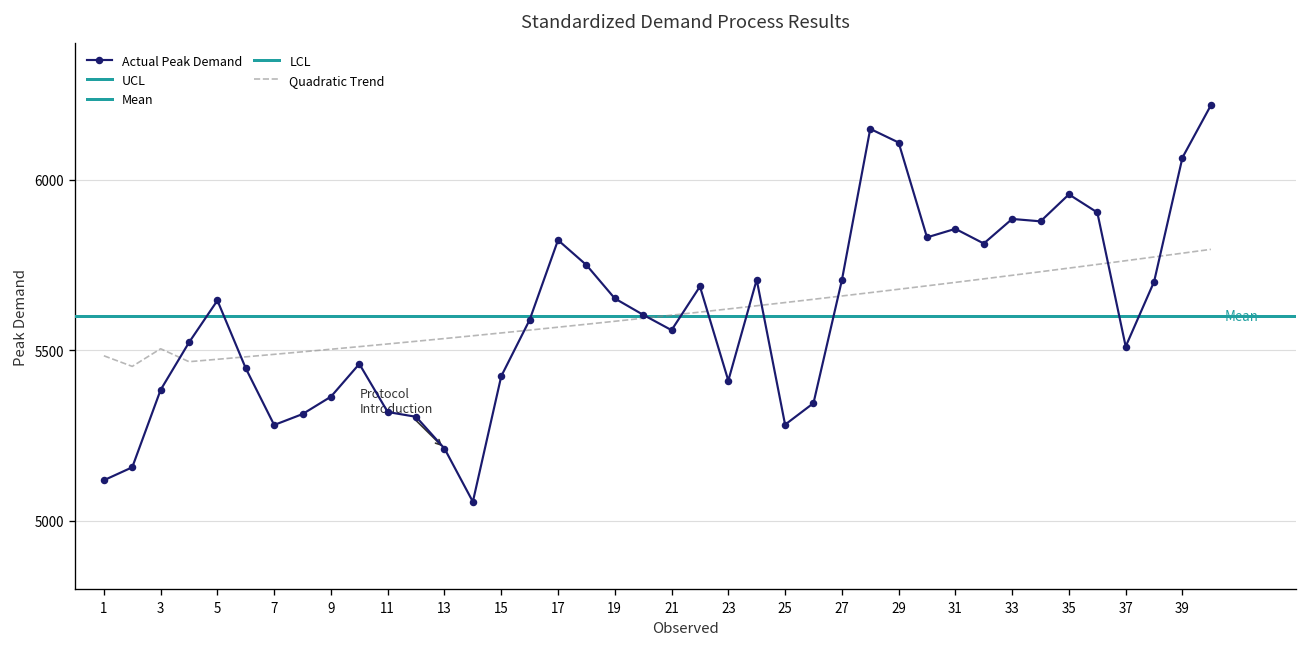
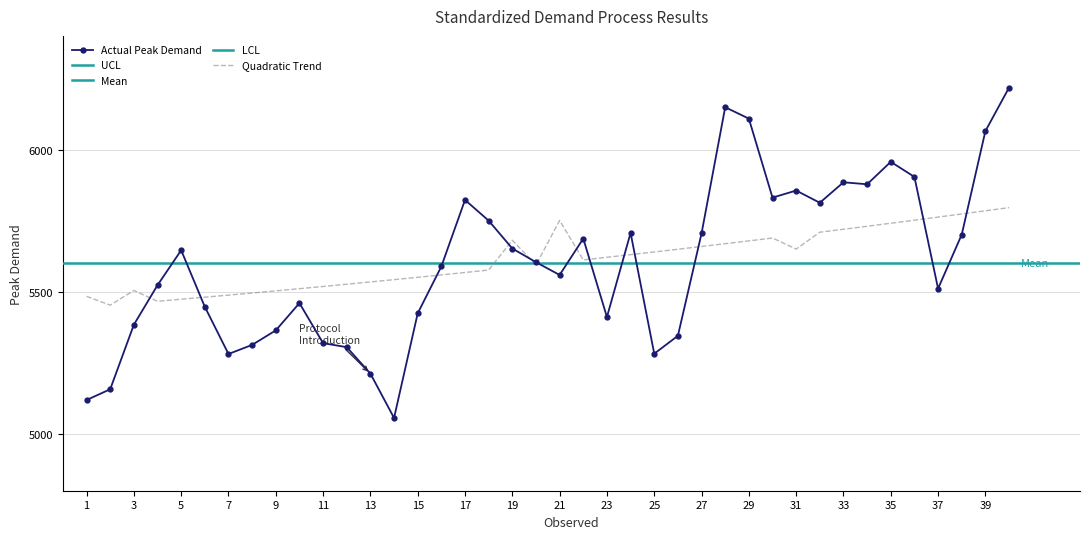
Quadratic Trend, 19: 5590 -> 5680
Quadratic Trend, 21: 5600 -> 5750
Quadratic Trend, 31: 5700 -> 5650
